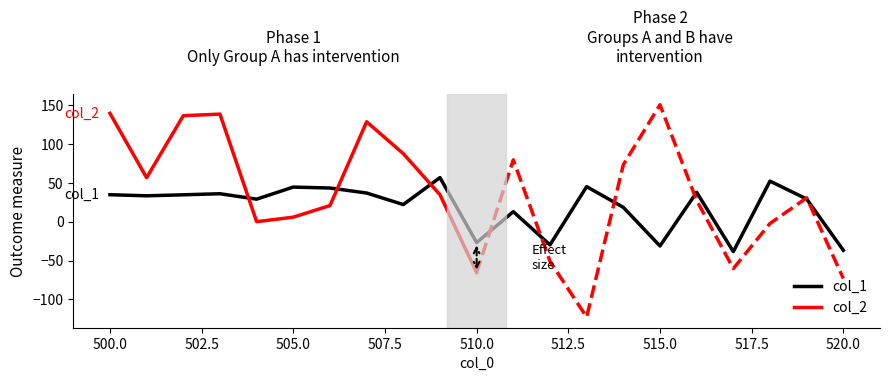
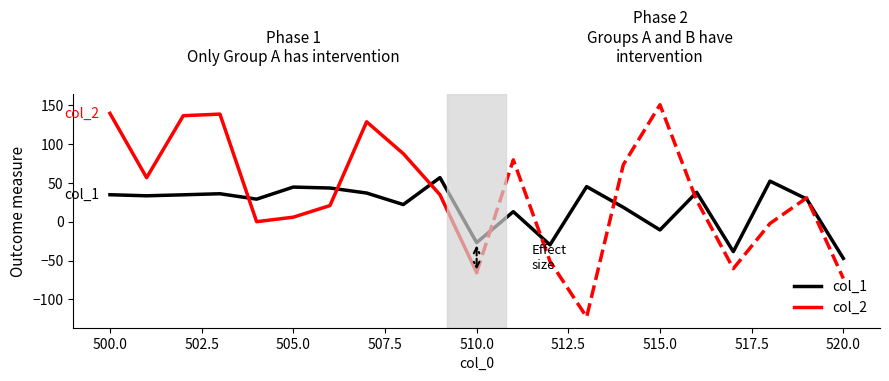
col_1, 515.0: -30 -> -10
col_1, 520.0: -40 -> -50
